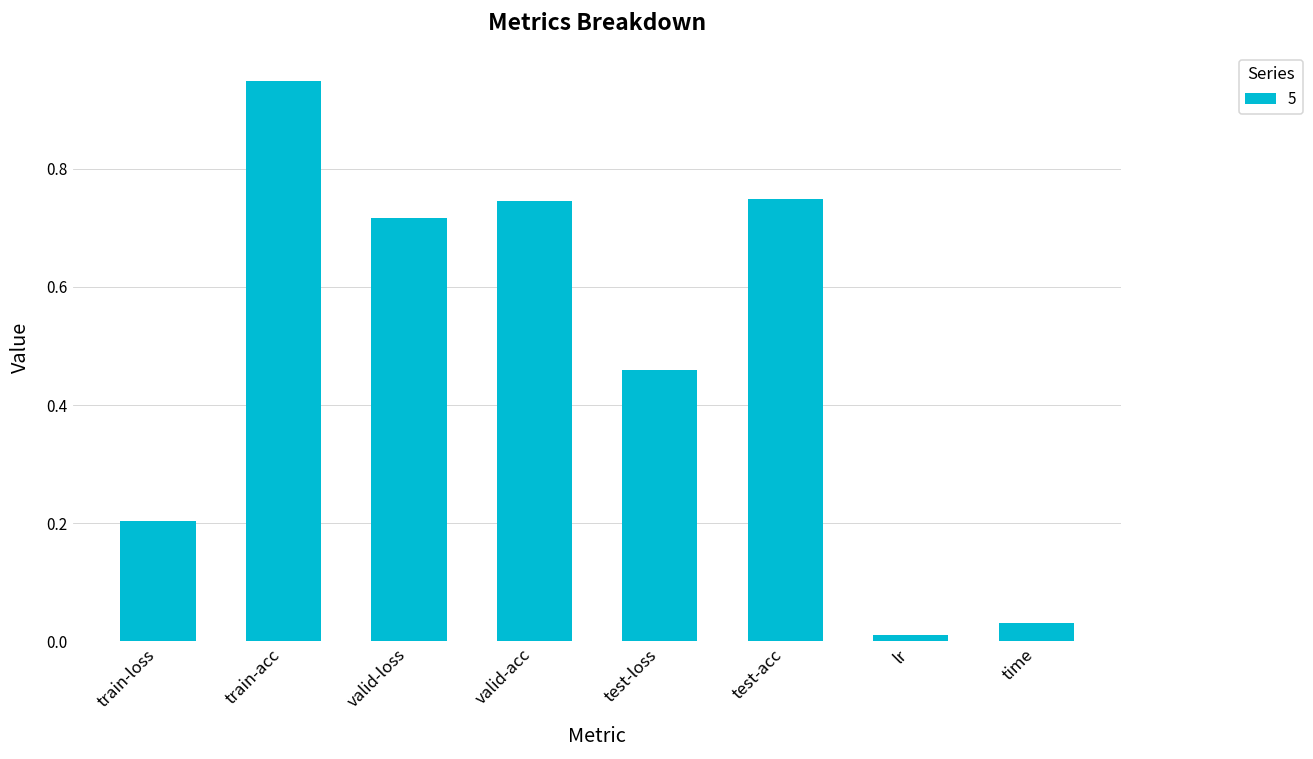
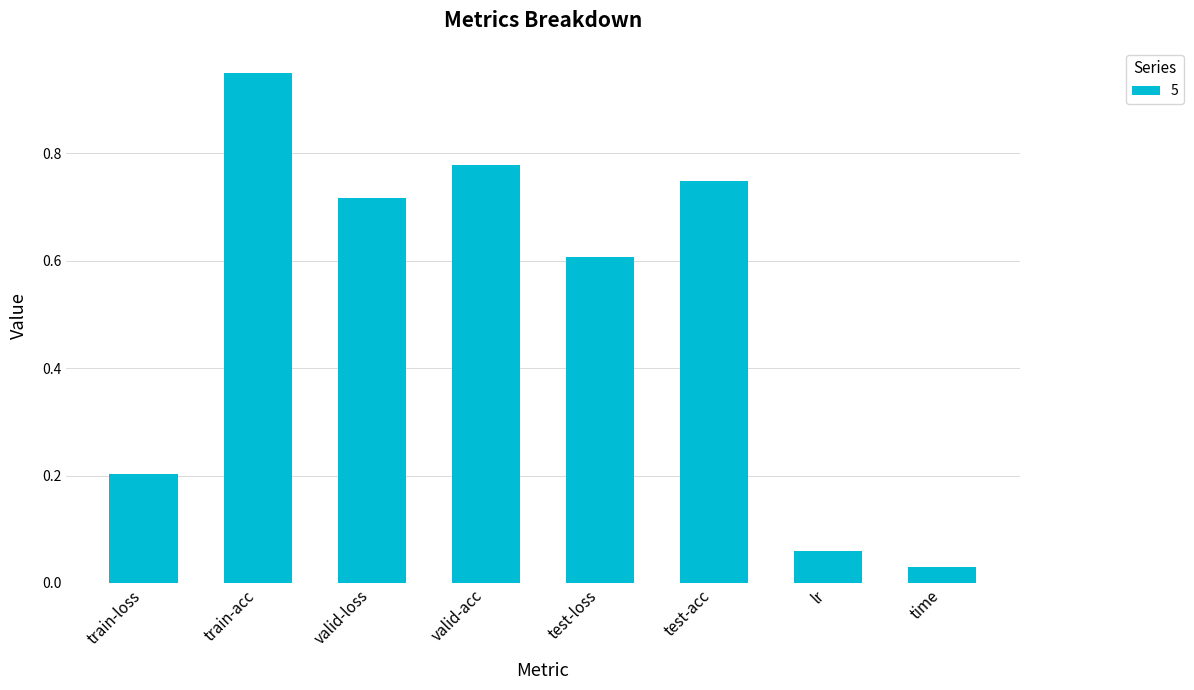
valid-acc: 0.75 -> 0.78
test-loss: 0.46 -> 0.61
lr: 0.01 -> 0.06
